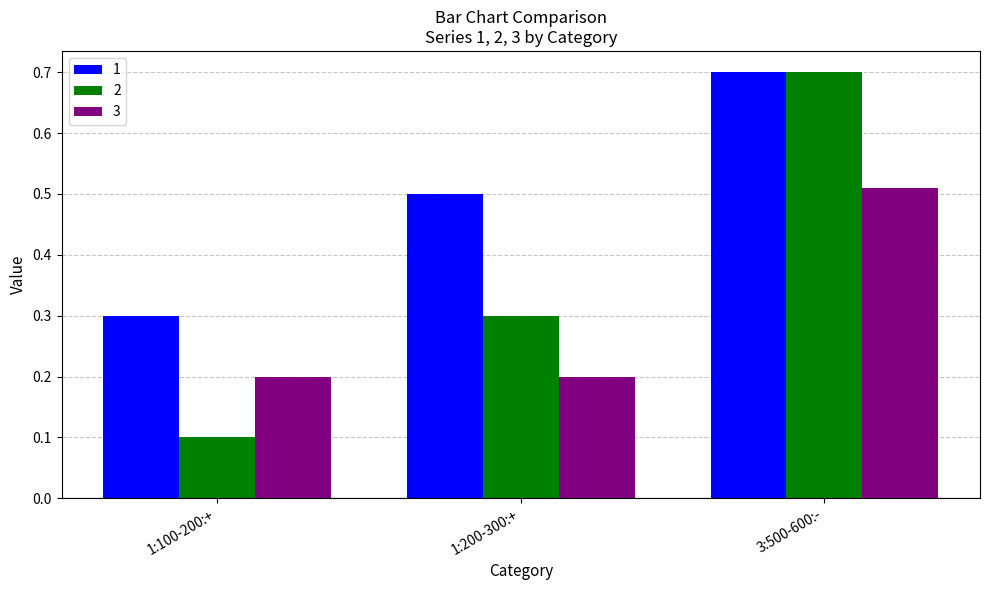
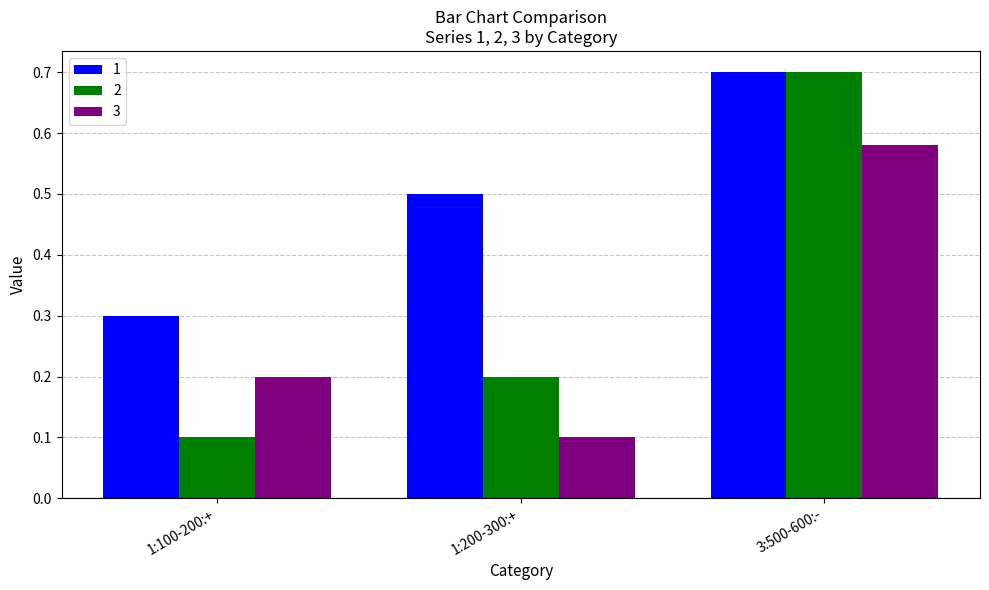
2, 1:200-300:+: 0.3 -> 0.2
3, 1:200-300:+: 0.2 -> 0.1
3, 3:500-600:-: 0.51 -> 0.58
